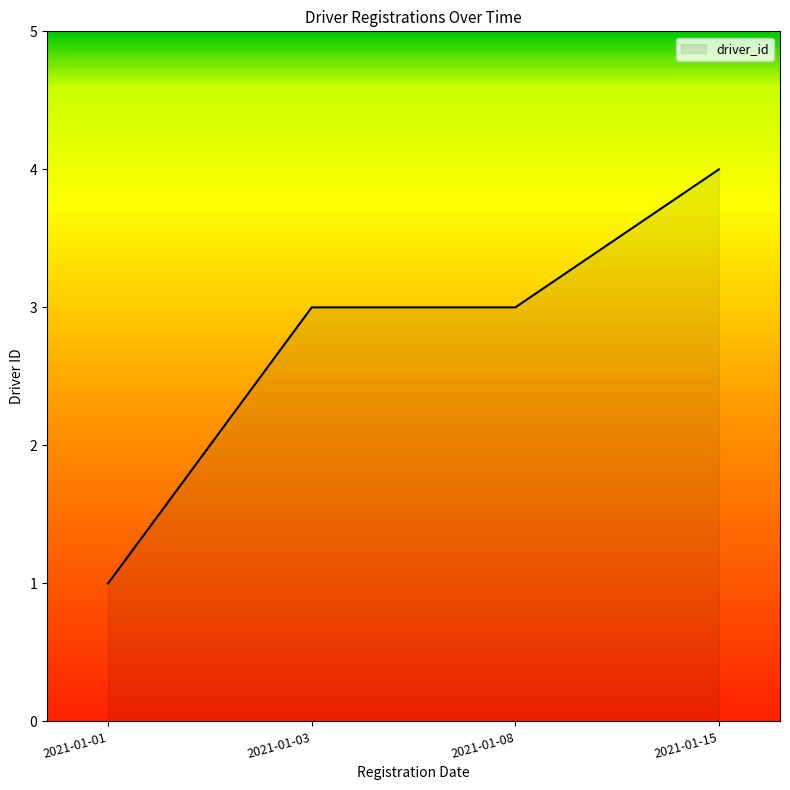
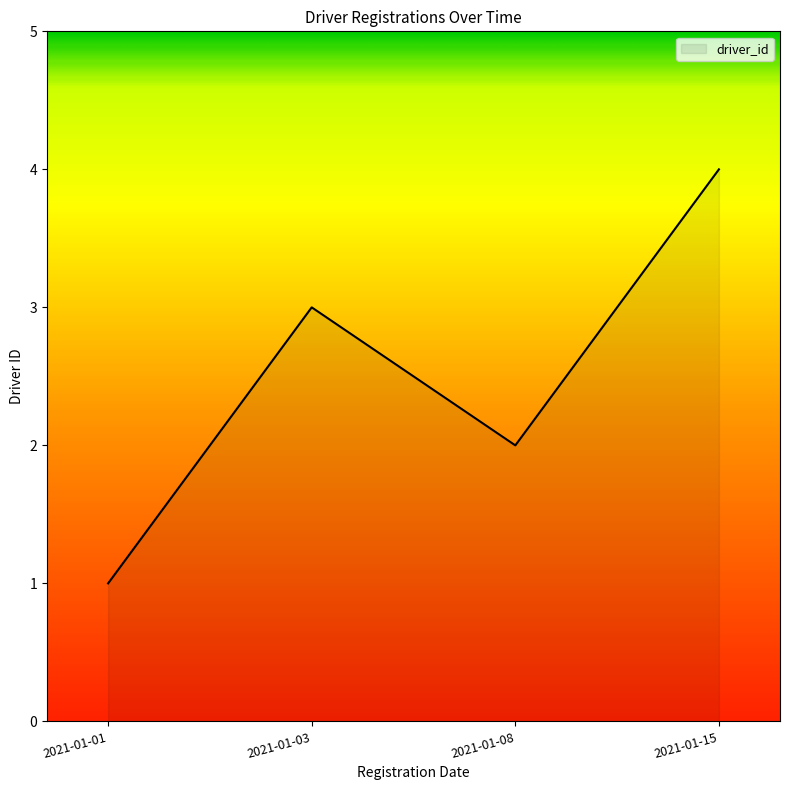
2021-01-08: 3 -> 2
